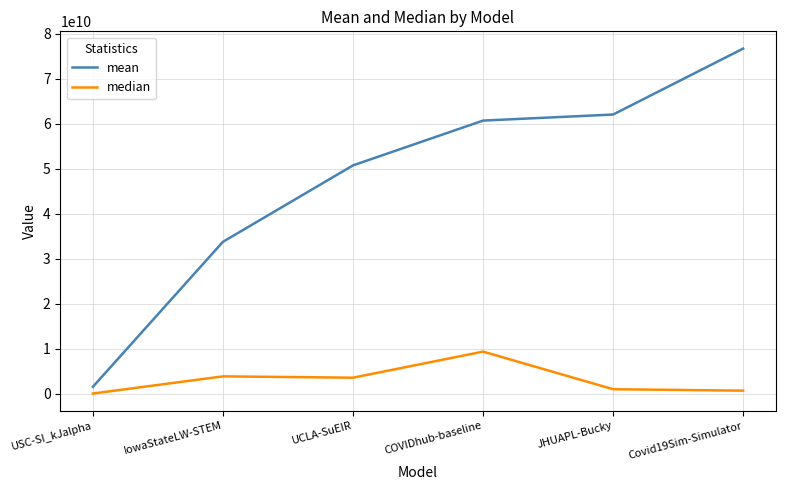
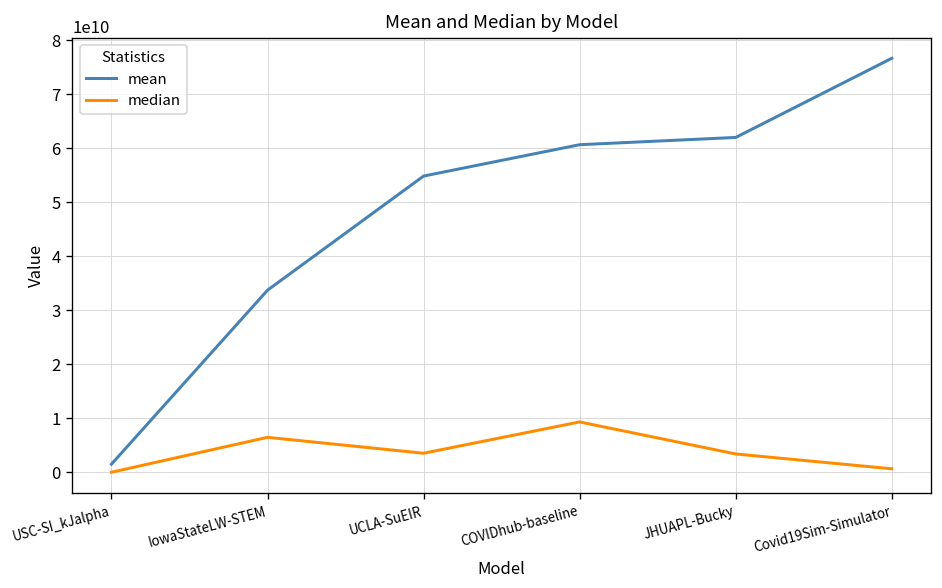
median, IowaStateLW-STEM: 4000000000 -> 6000000000
mean, UCLA-SuEIR: 51000000000 -> 55000000000
median, JHUAPL-Bucky: 1000000000 -> 3000000000
